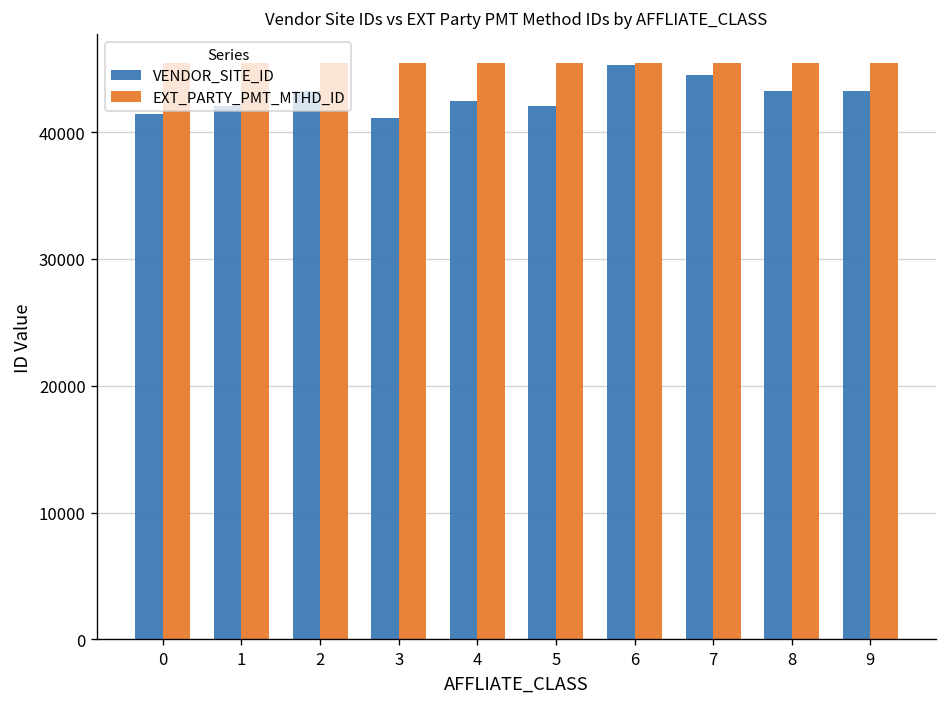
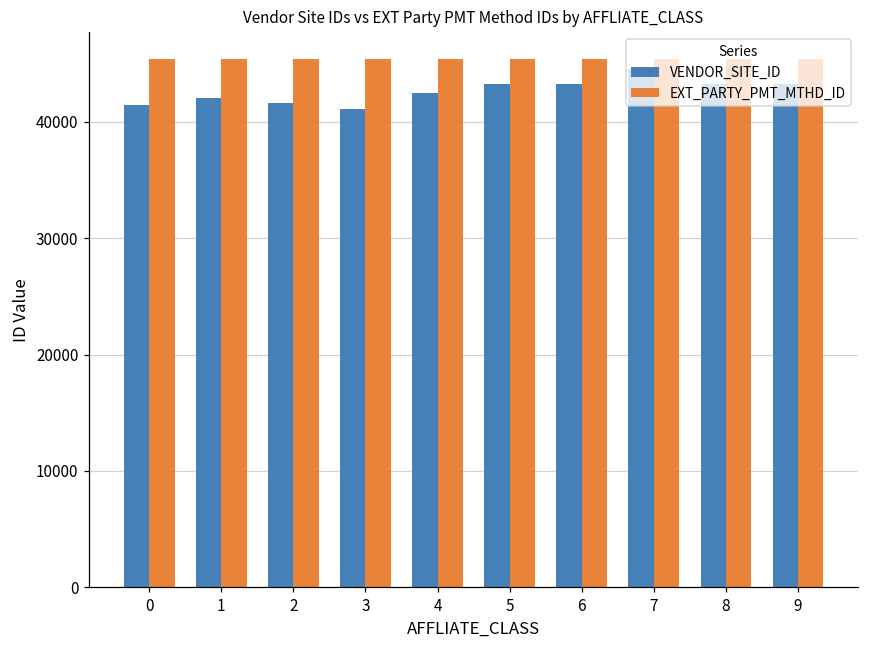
VENDOR_SITE_ID, 2: 43200 -> 41700
VENDOR_SITE_ID, 5: 42000 -> 43200
VENDOR_SITE_ID, 6: 45300 -> 43200
